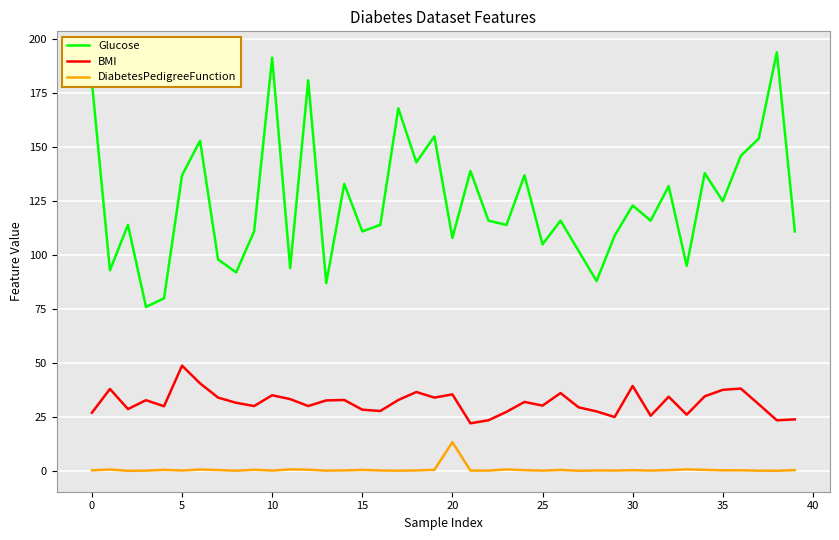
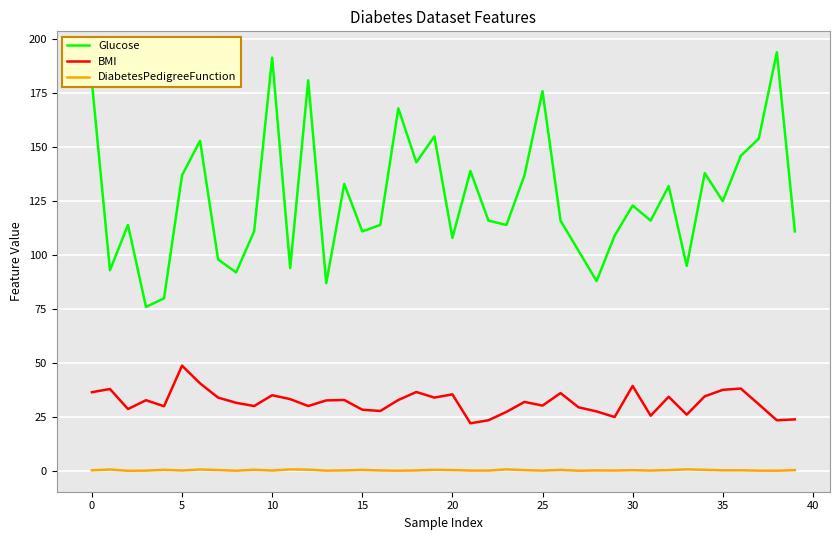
BMI, 0: 27 -> 37
DiabetesPedigreeFunction, 20: 13 -> 0
Glucose, 25: 105 -> 176
